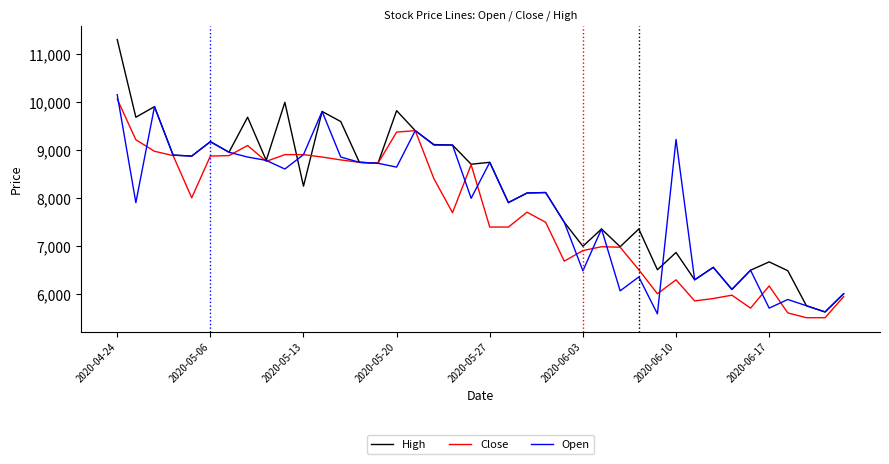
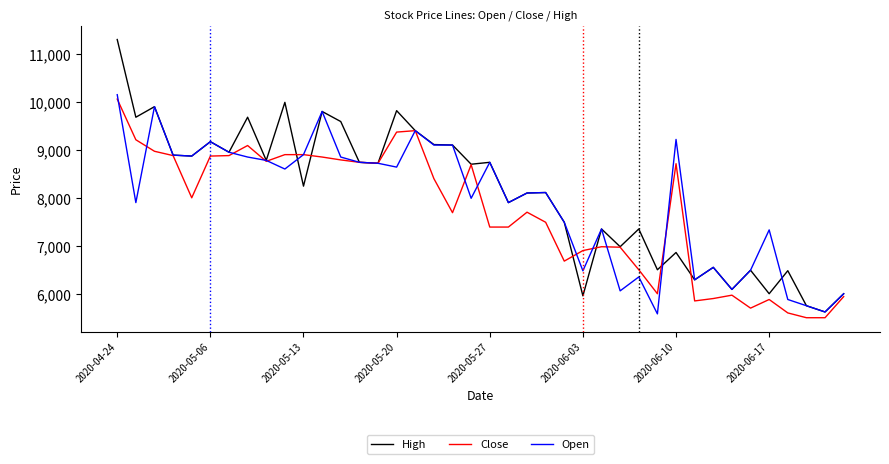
High, 2020-06-03: 7,000 -> 6,000
Close, 2020-06-10: 6,300 -> 8,700
High, 2020-06-17: 6,700 -> 6,000
Close, 2020-06-17: 6,200 -> 5,900
Open, 2020-06-17: 5,700 -> 7,300
